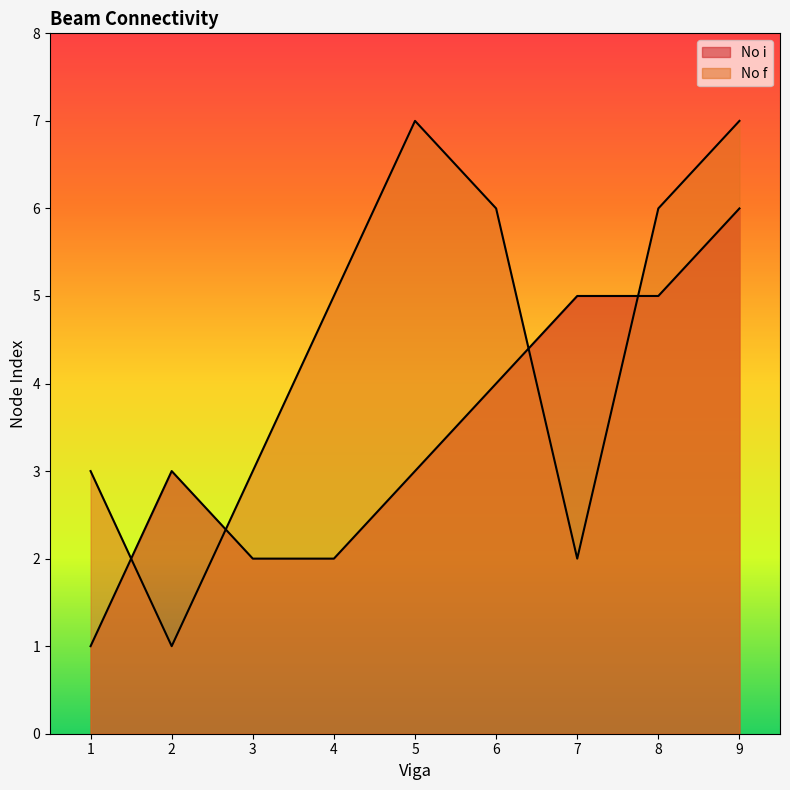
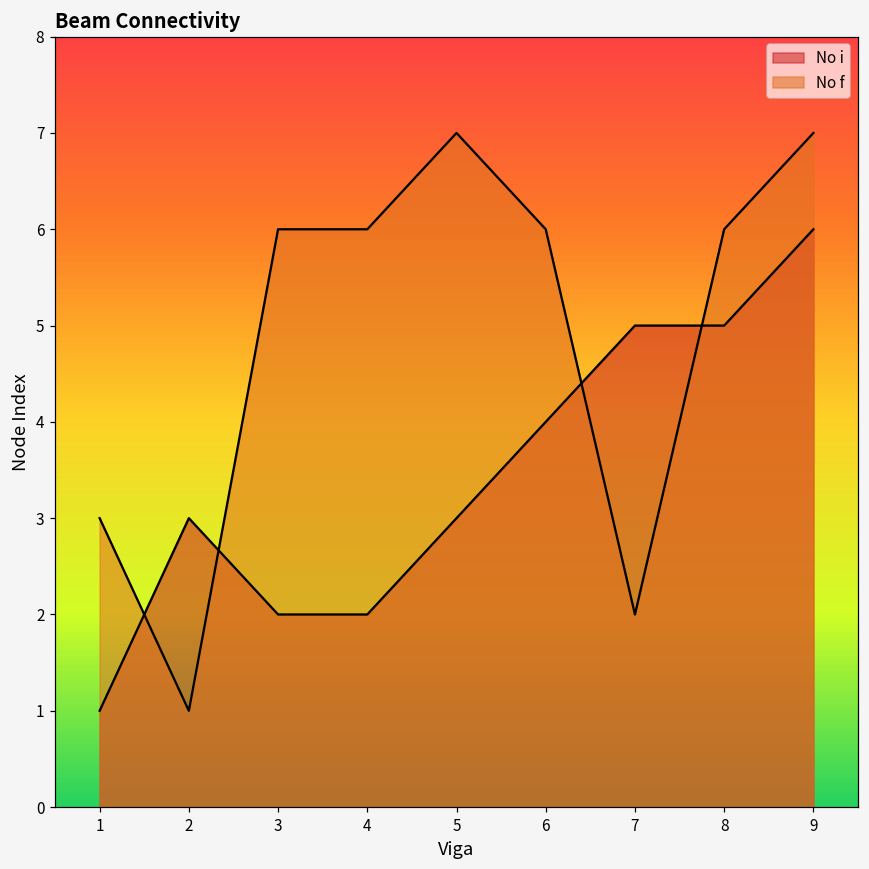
No f, 3: 3 -> 6
No f, 4: 5 -> 6
